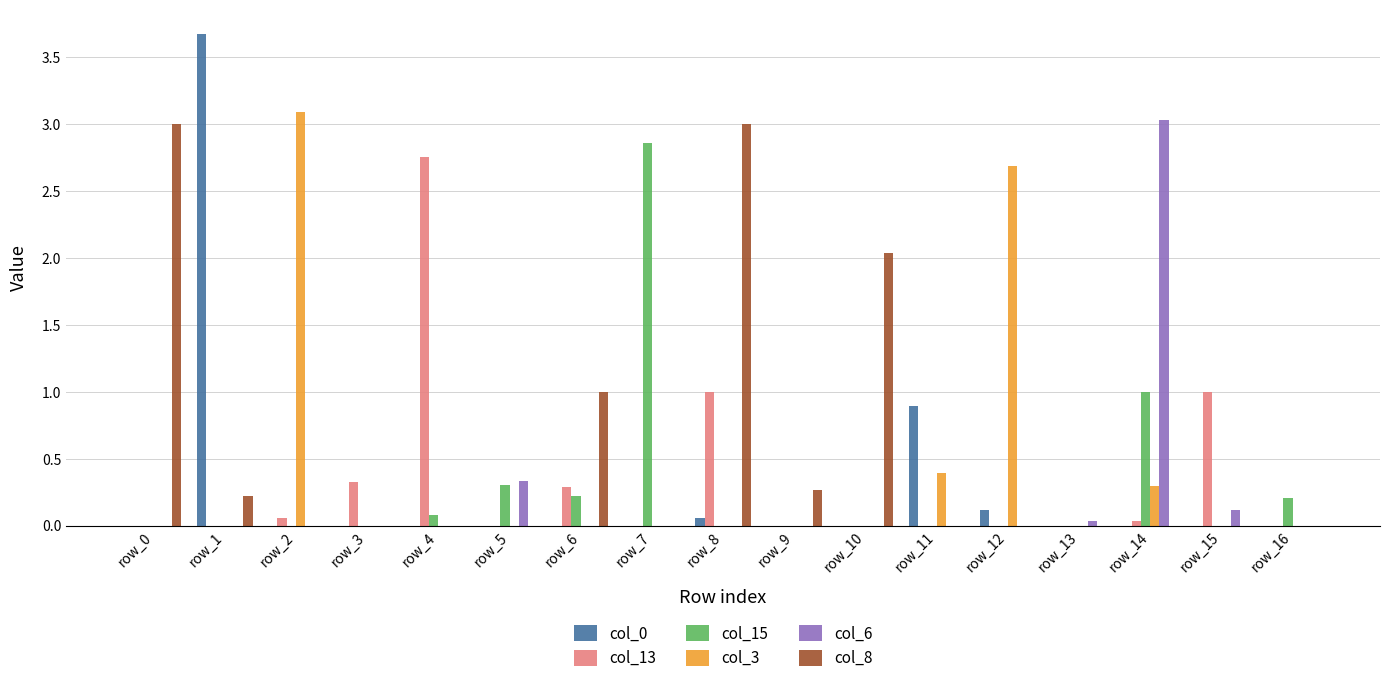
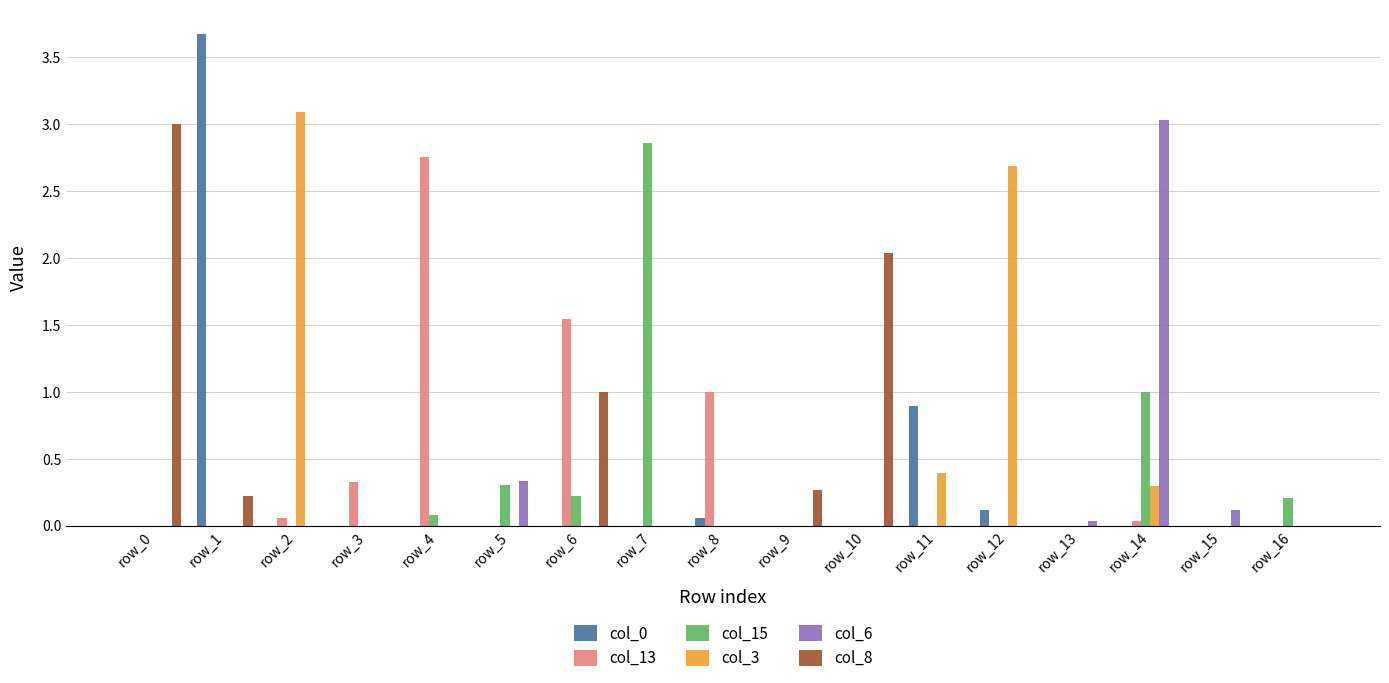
col_13, row_6: 0.29 -> 1.55
col_8, row_8: 3 -> 0
col_13, row_15: 1 -> 0
